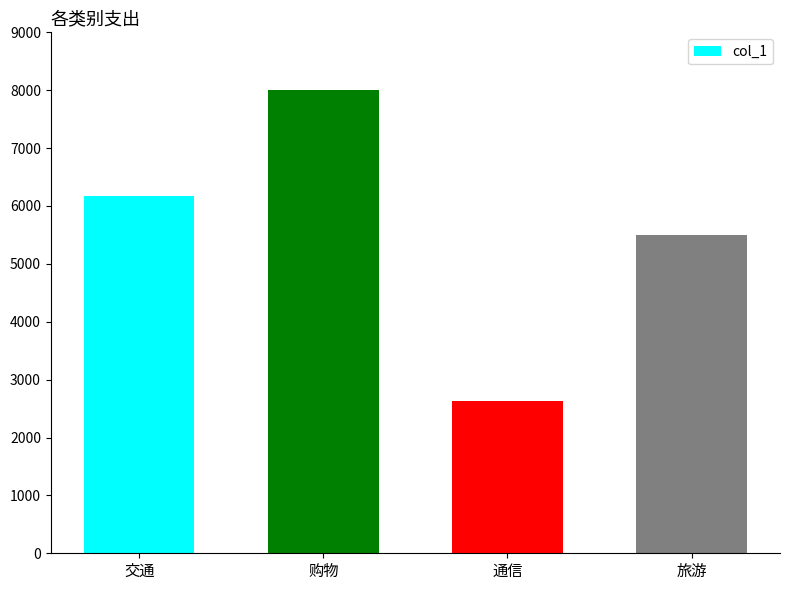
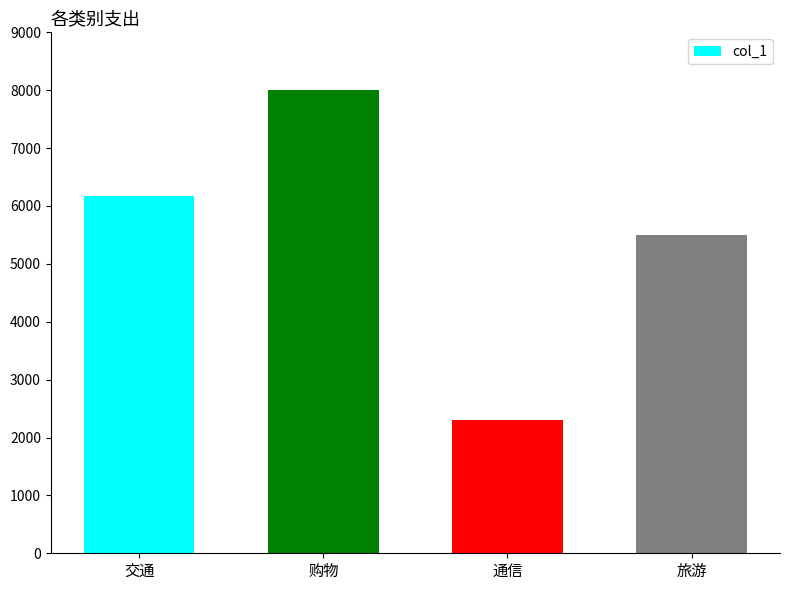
通信: 2600 -> 2300
